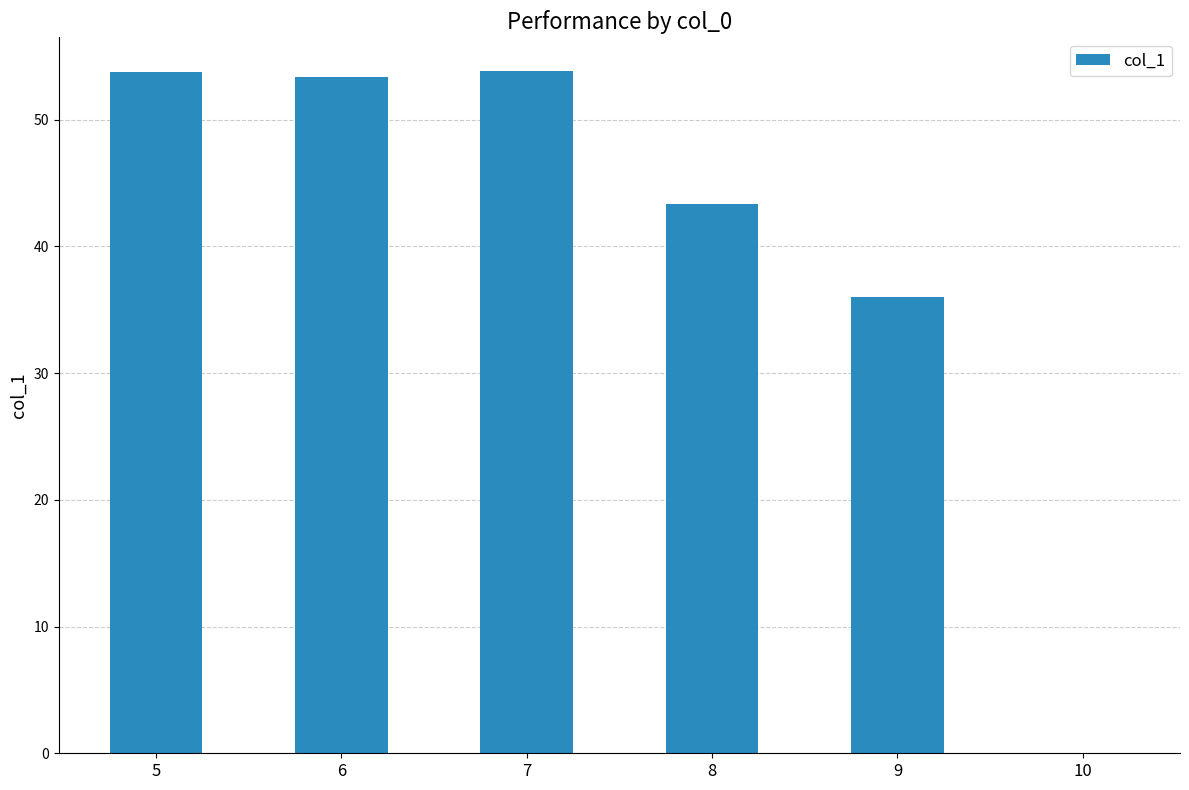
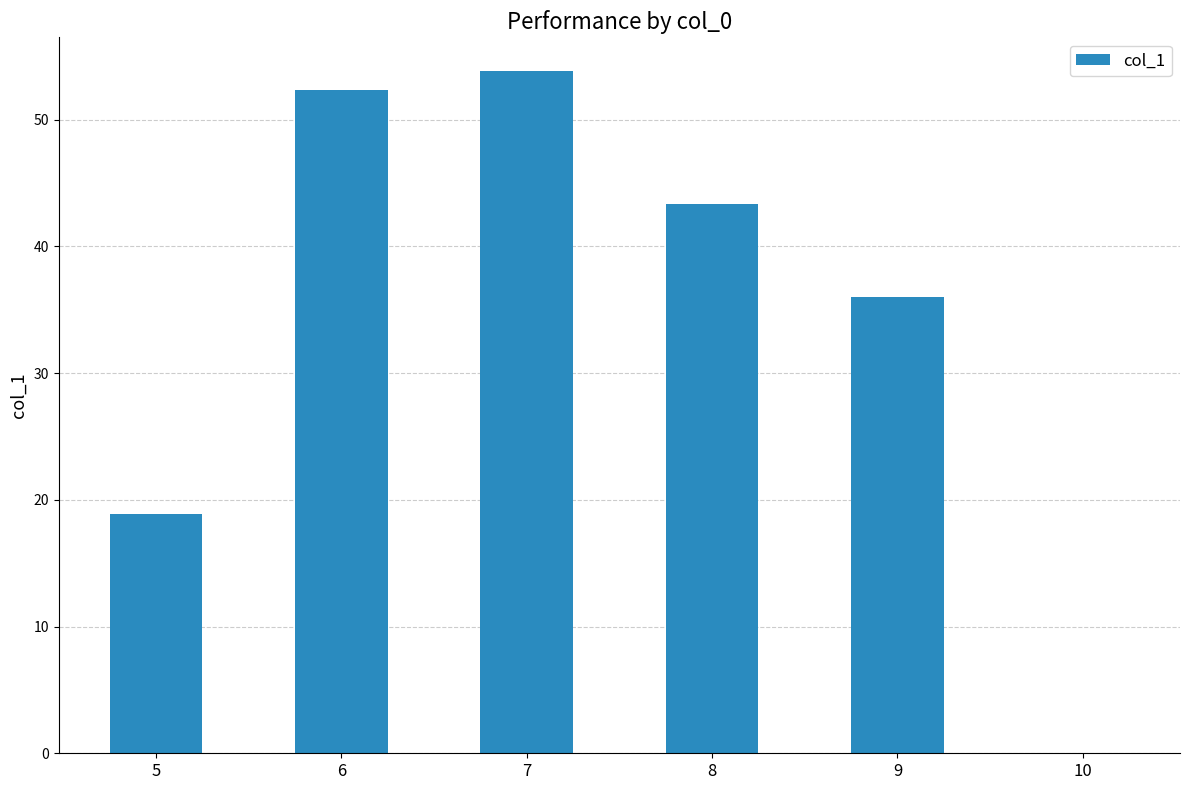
5: 53.8 -> 18.9
6: 53.3 -> 52.4
